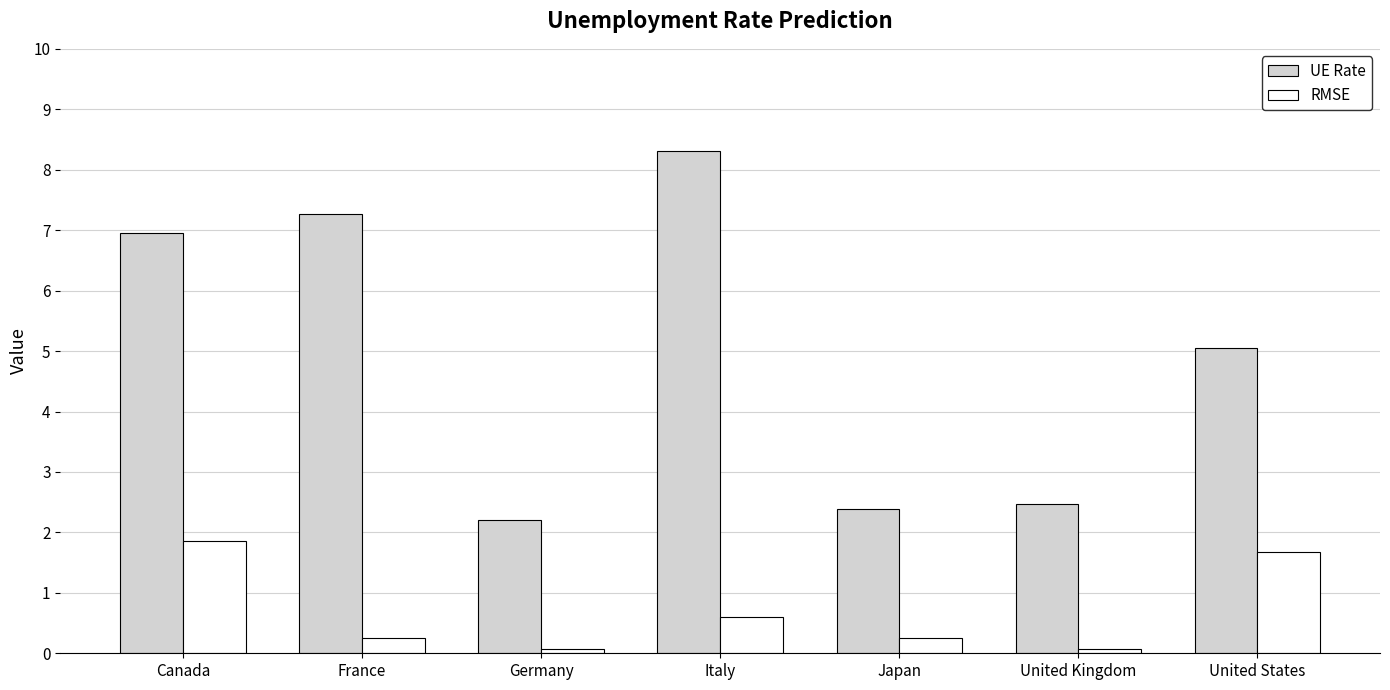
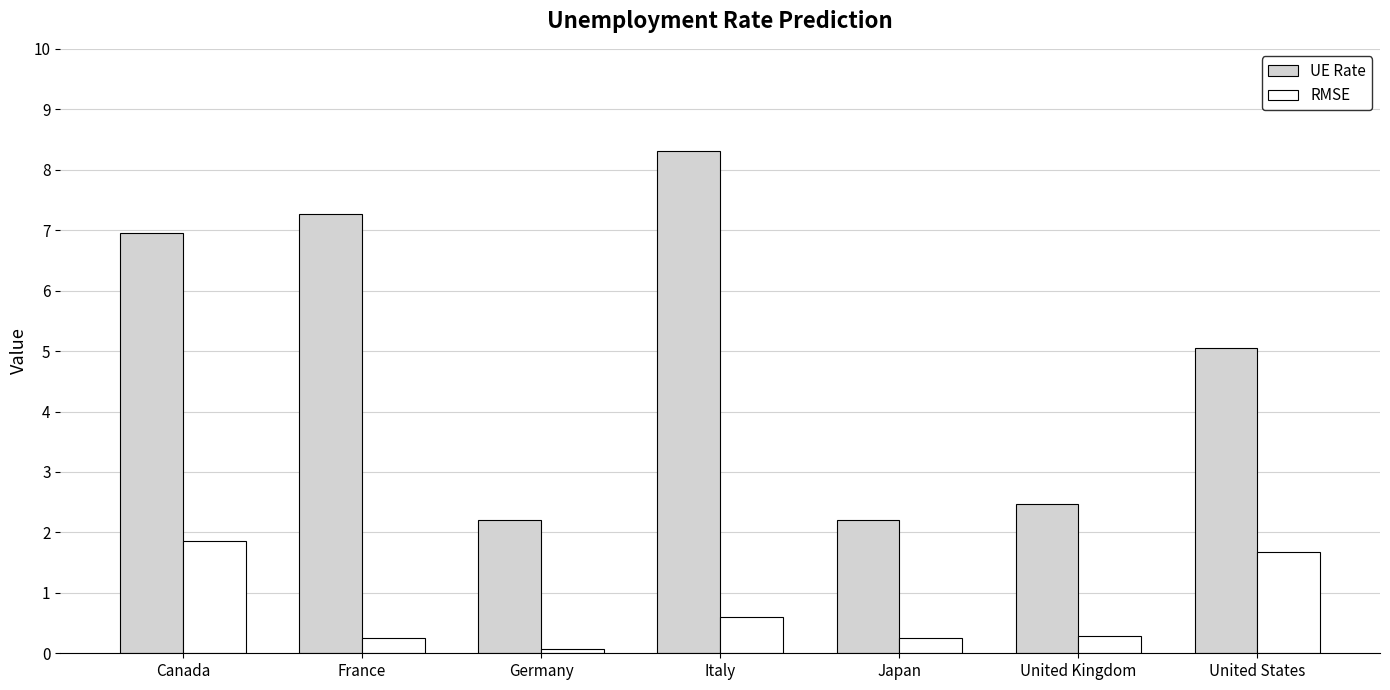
UE Rate, Japan: 2.4 -> 2.2
RMSE, United Kingdom: 0.1 -> 0.3
